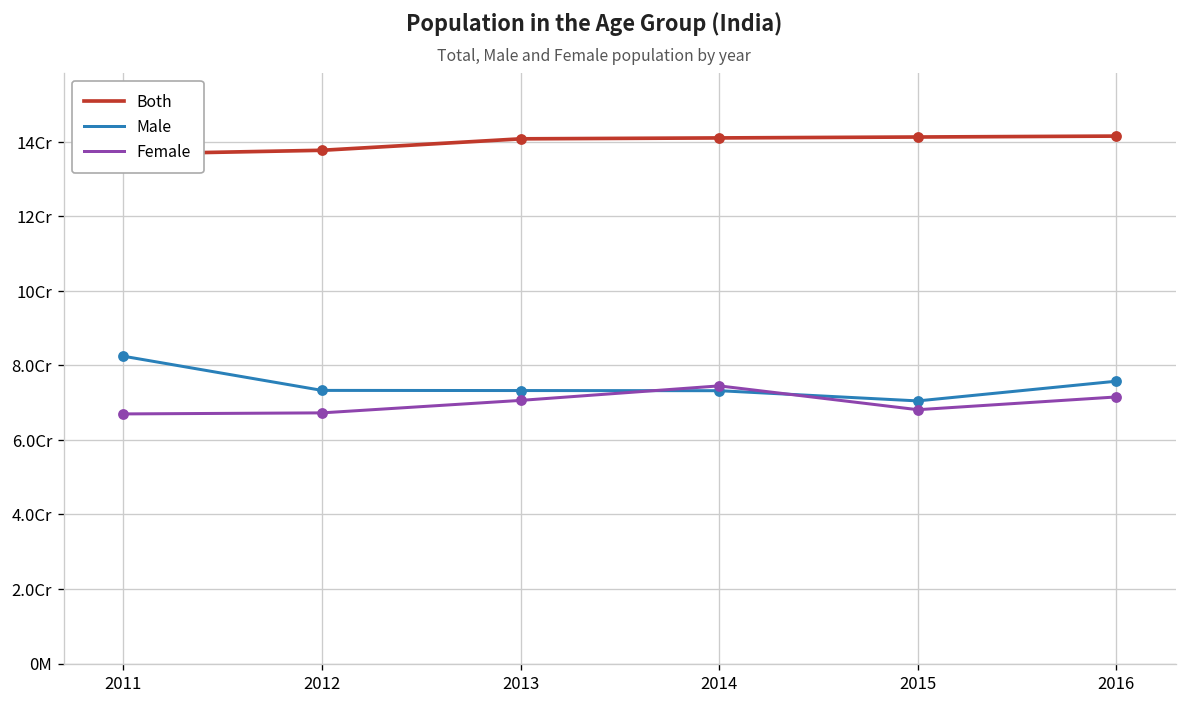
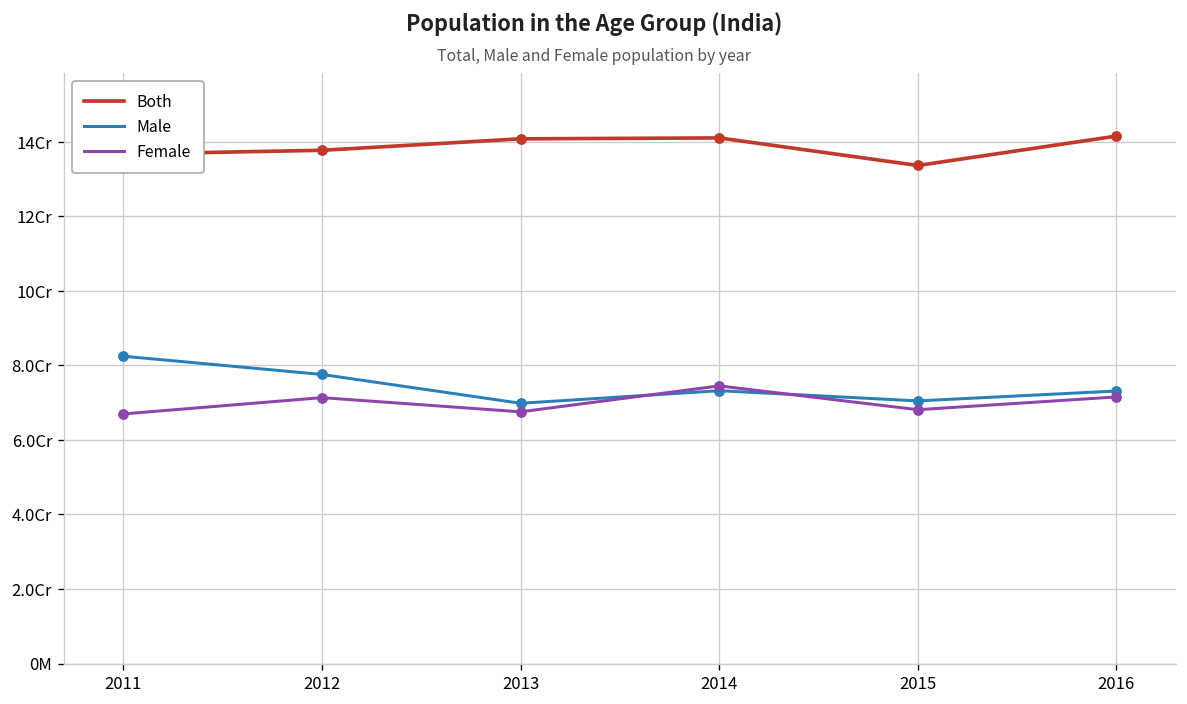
Male, 2012: 7.3Cr -> 7.8Cr
Female, 2012: 6.7Cr -> 7.1Cr
Male, 2013: 7.3Cr -> 7.0Cr
Female, 2013: 7.1Cr -> 6.8Cr
Both, 2015: 14.1Cr -> 13.4Cr
Male, 2016: 7.6Cr -> 7.3Cr
